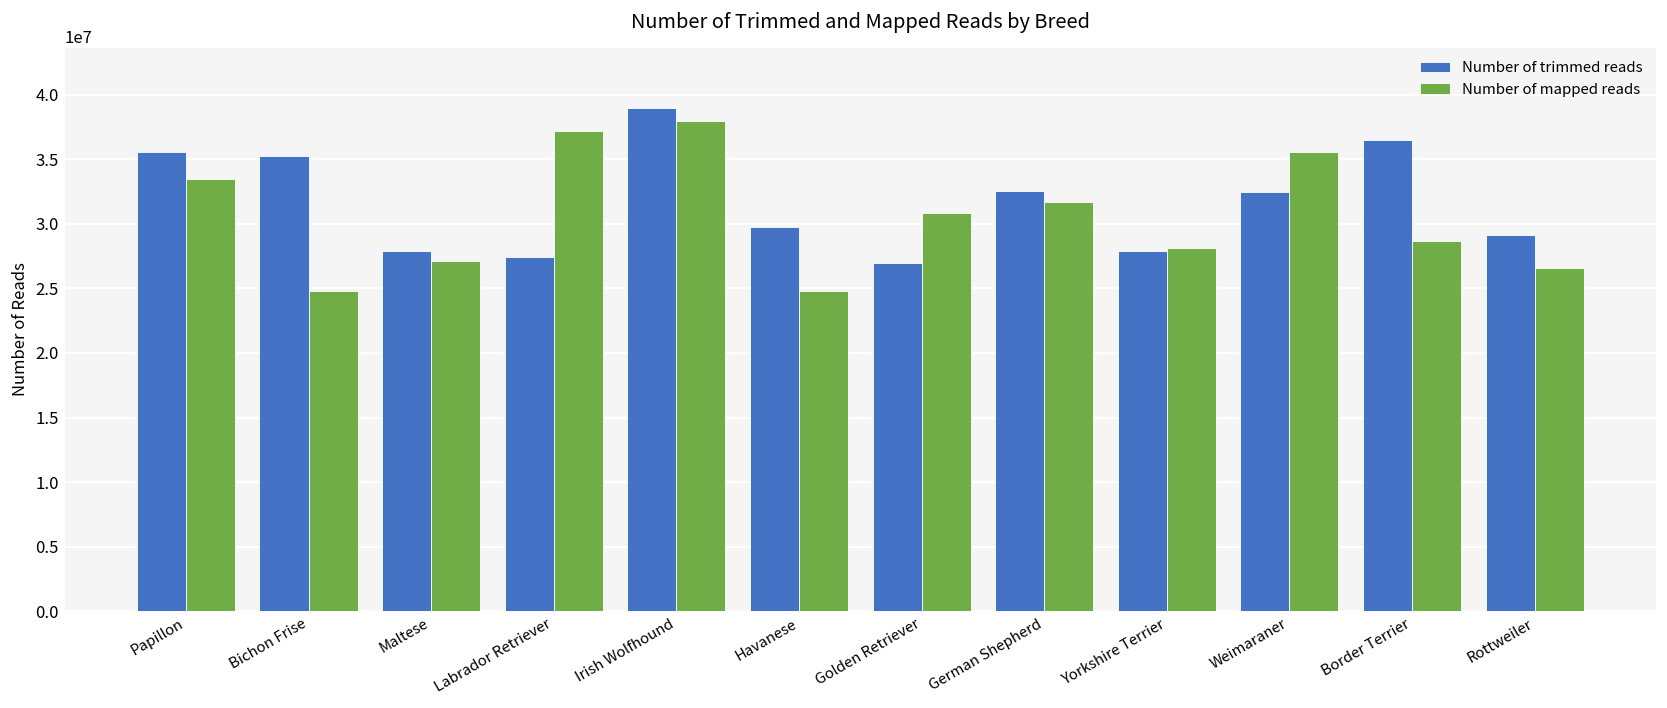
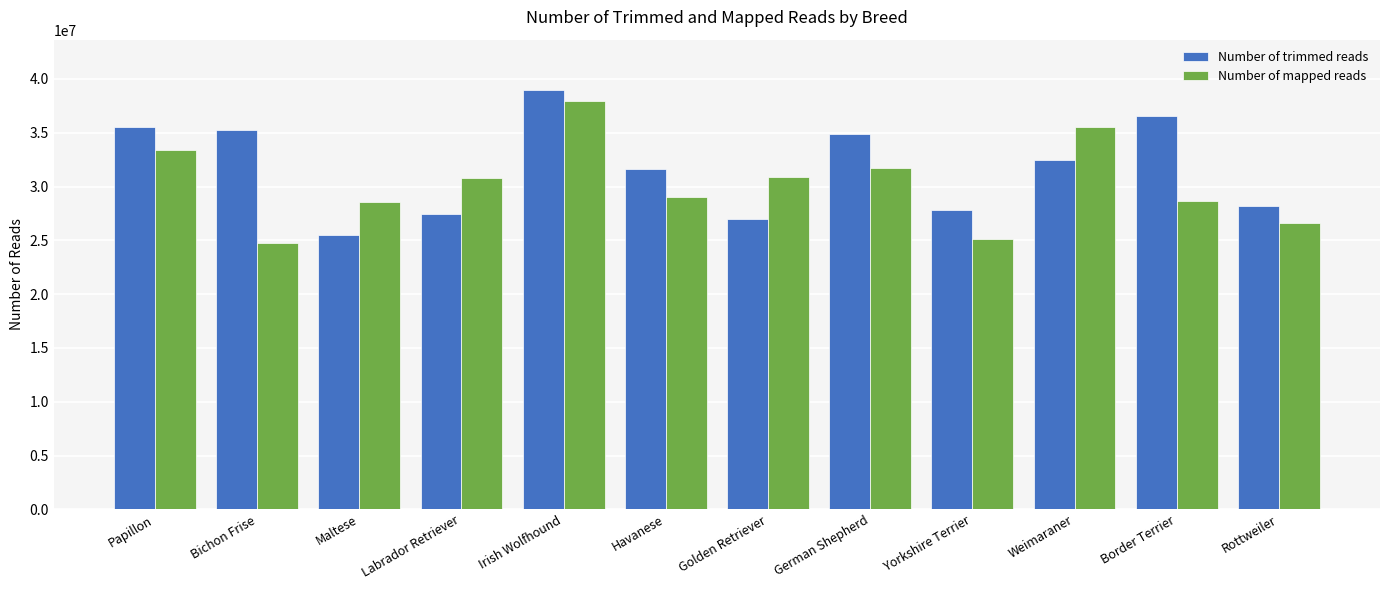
Number of trimmed reads, Maltese: 27900000 -> 25500000
Number of mapped reads, Maltese: 27100000 -> 28500000
Number of mapped reads, Labrador Retriever: 37200000 -> 30800000
Number of trimmed reads, Havanese: 29700000 -> 31600000
Number of mapped reads, Havanese: 24800000 -> 29000000
Number of trimmed reads, German Shepherd: 32600000 -> 34900000
Number of mapped reads, Yorkshire Terrier: 28200000 -> 25100000
Number of trimmed reads, Rottweiler: 29200000 -> 28200000
